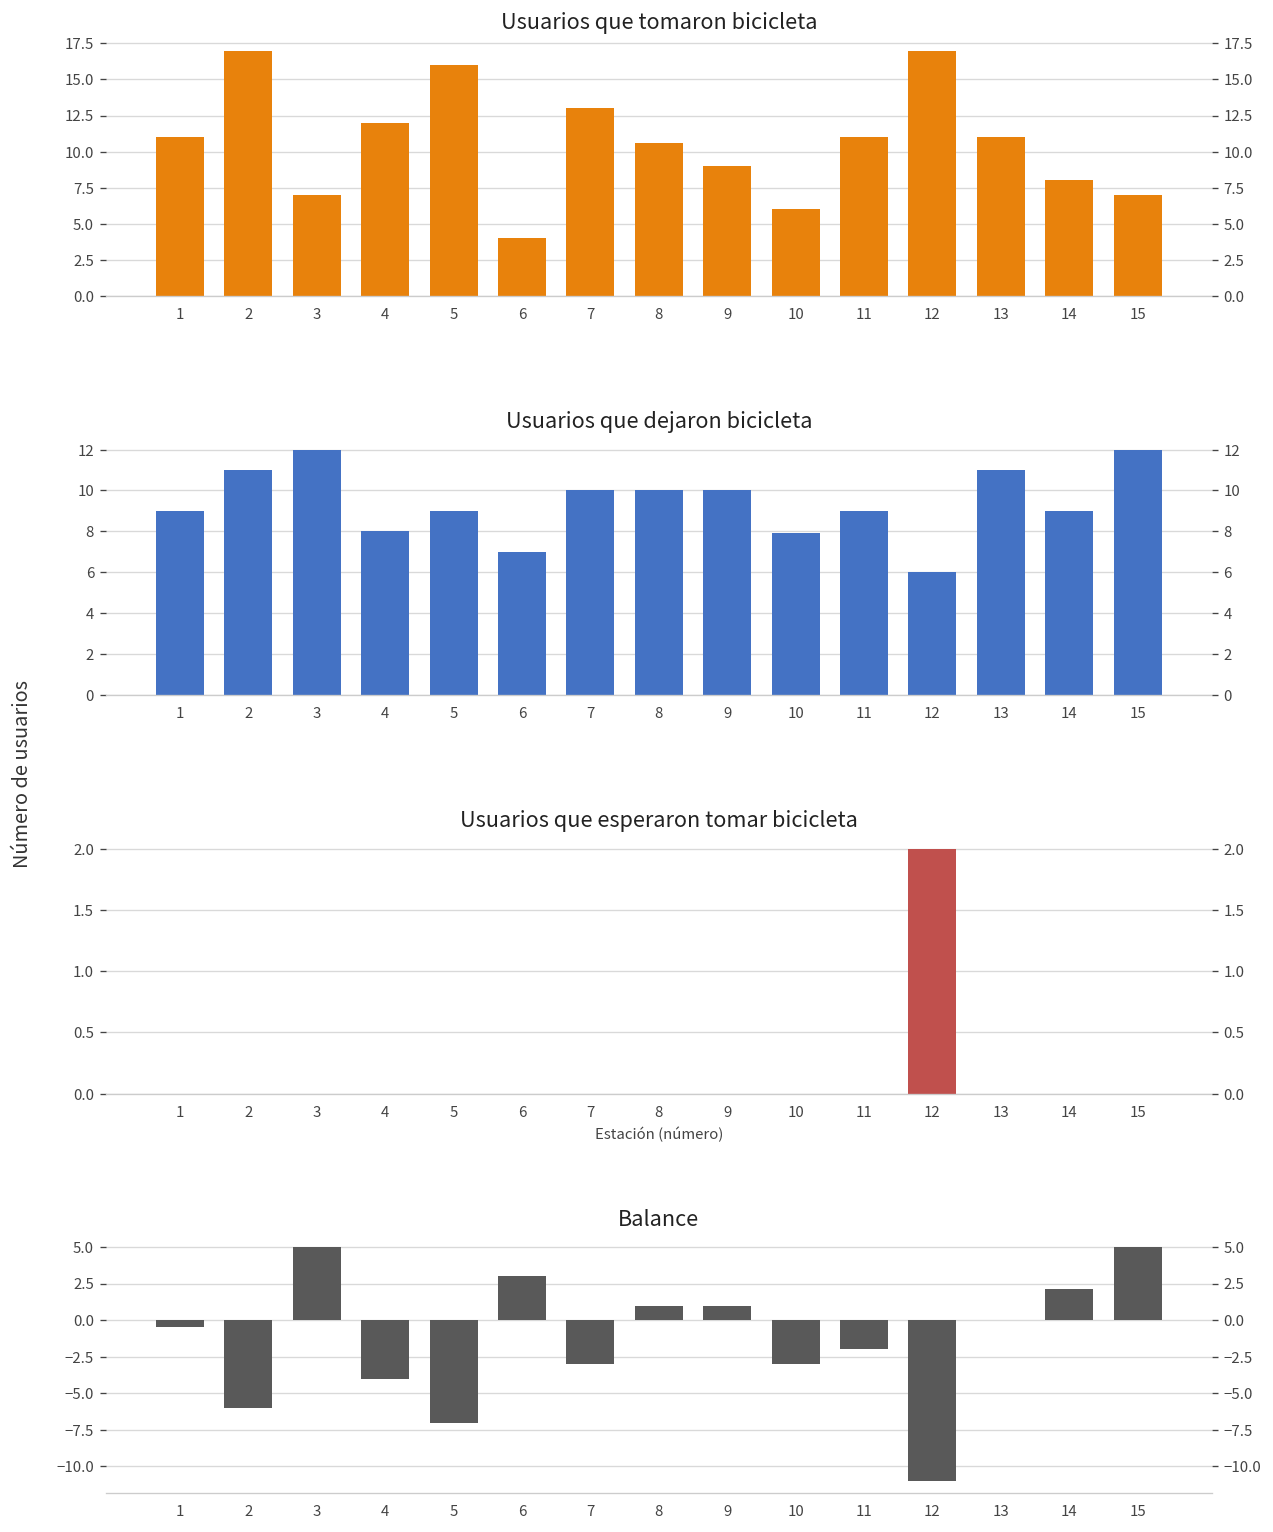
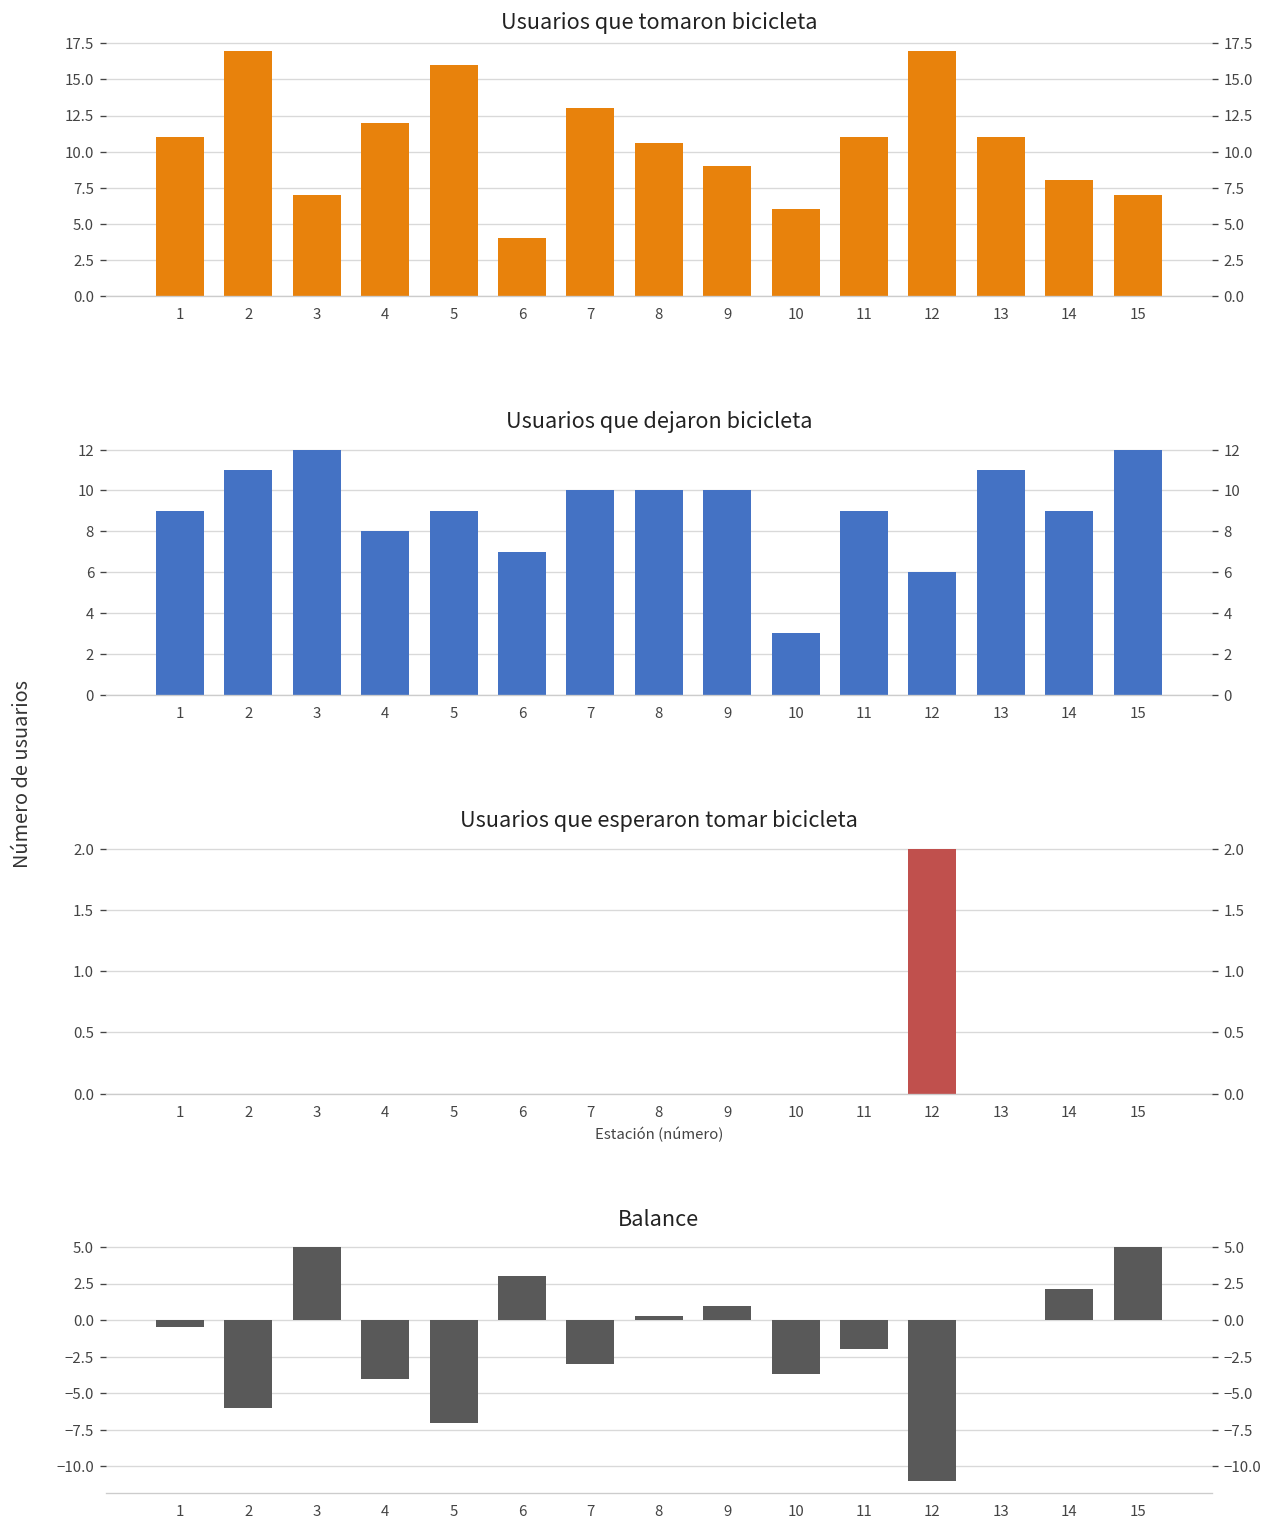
Usuarios que dejaron bicicleta, 10: 7.9 -> 3.0
Balance, 8: 1.0 -> 0.3
Balance, 10: -3.0 -> -3.7
